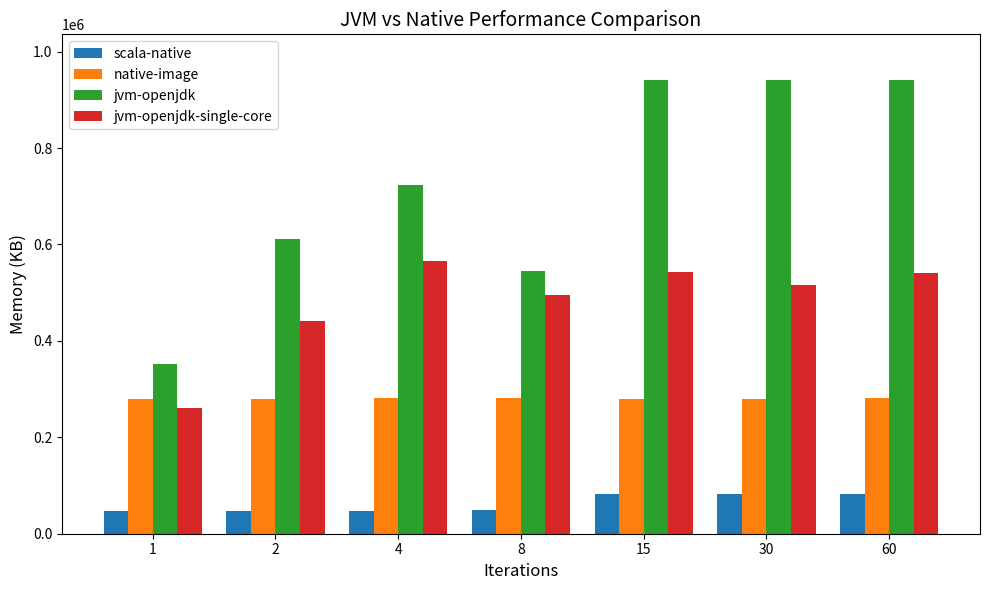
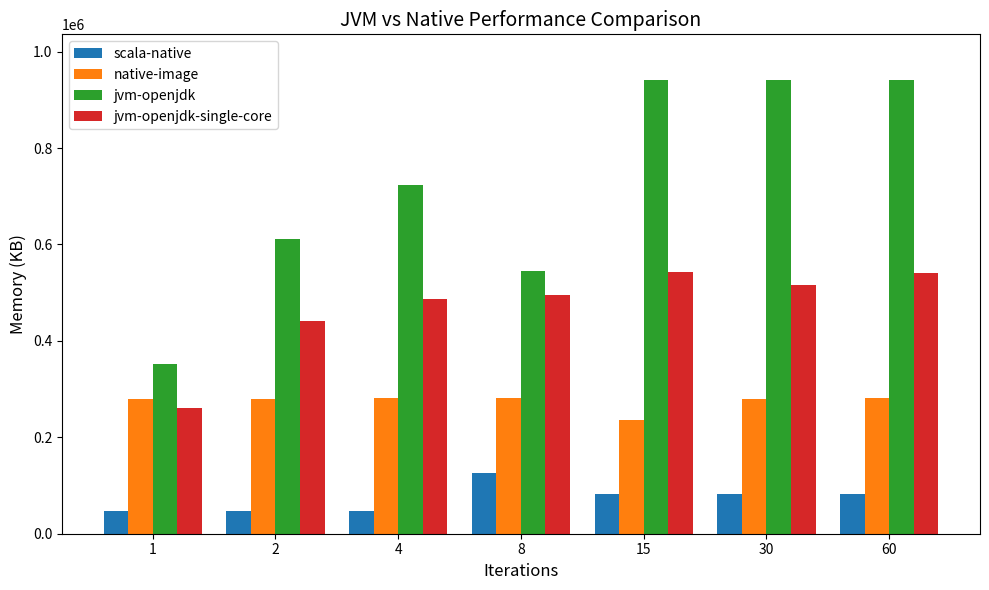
jvm-openjdk-single-core, 4: 570000 -> 490000
scala-native, 8: 50000 -> 130000
native-image, 15: 280000 -> 240000
